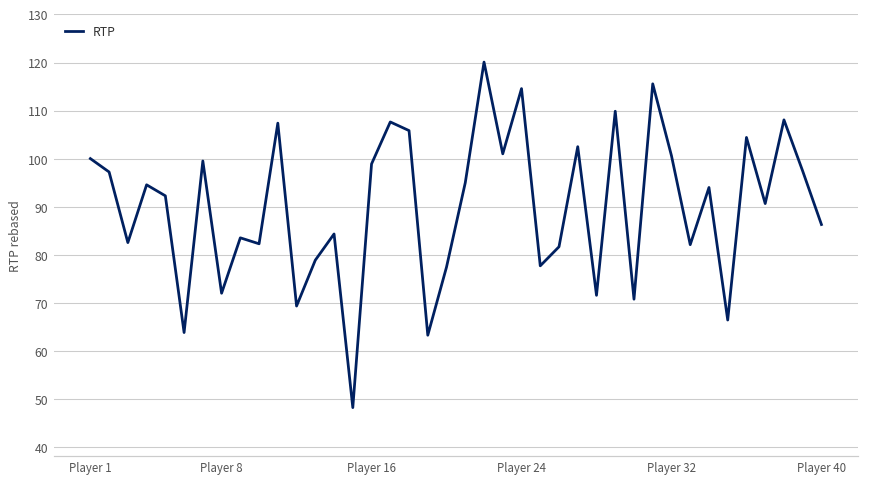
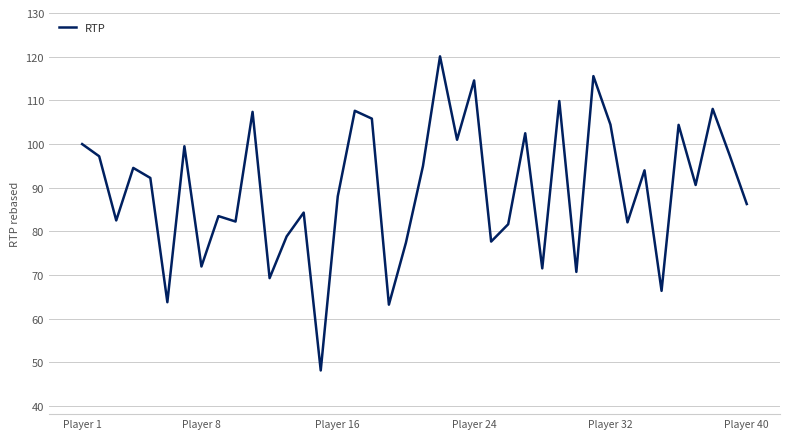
Player 16: 99 -> 88
Player 32: 101 -> 104
